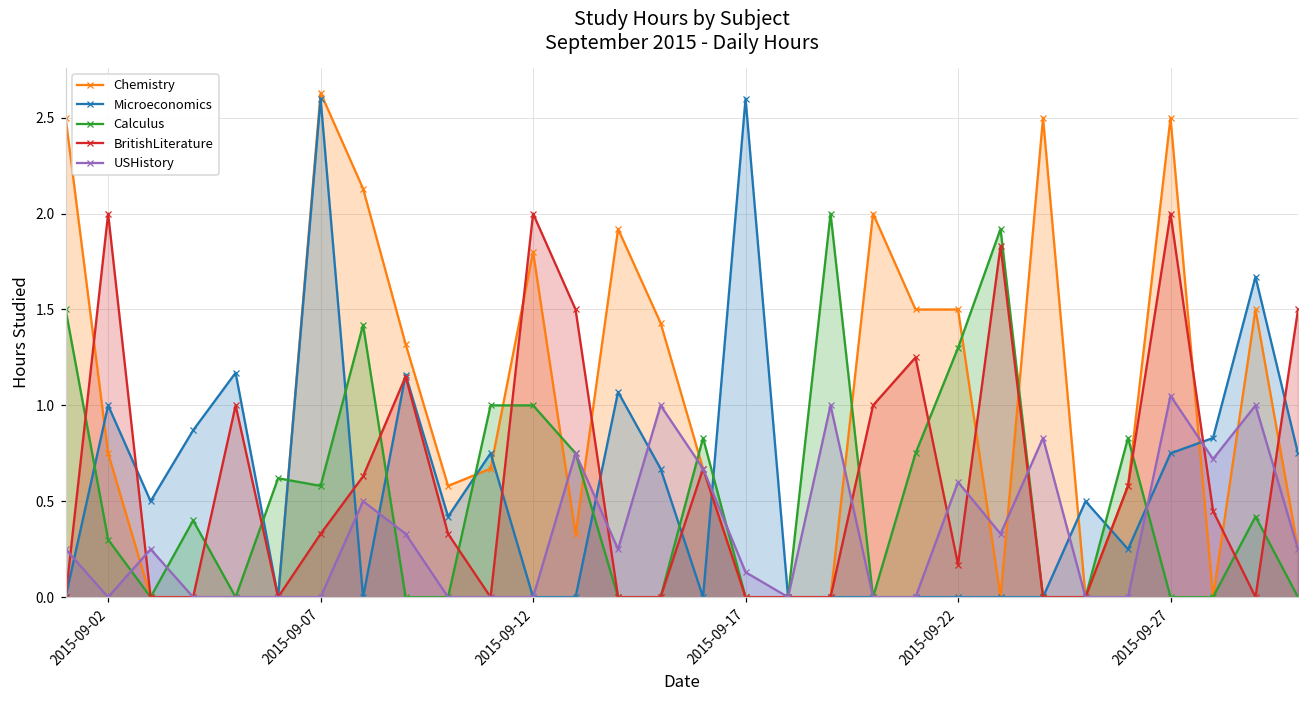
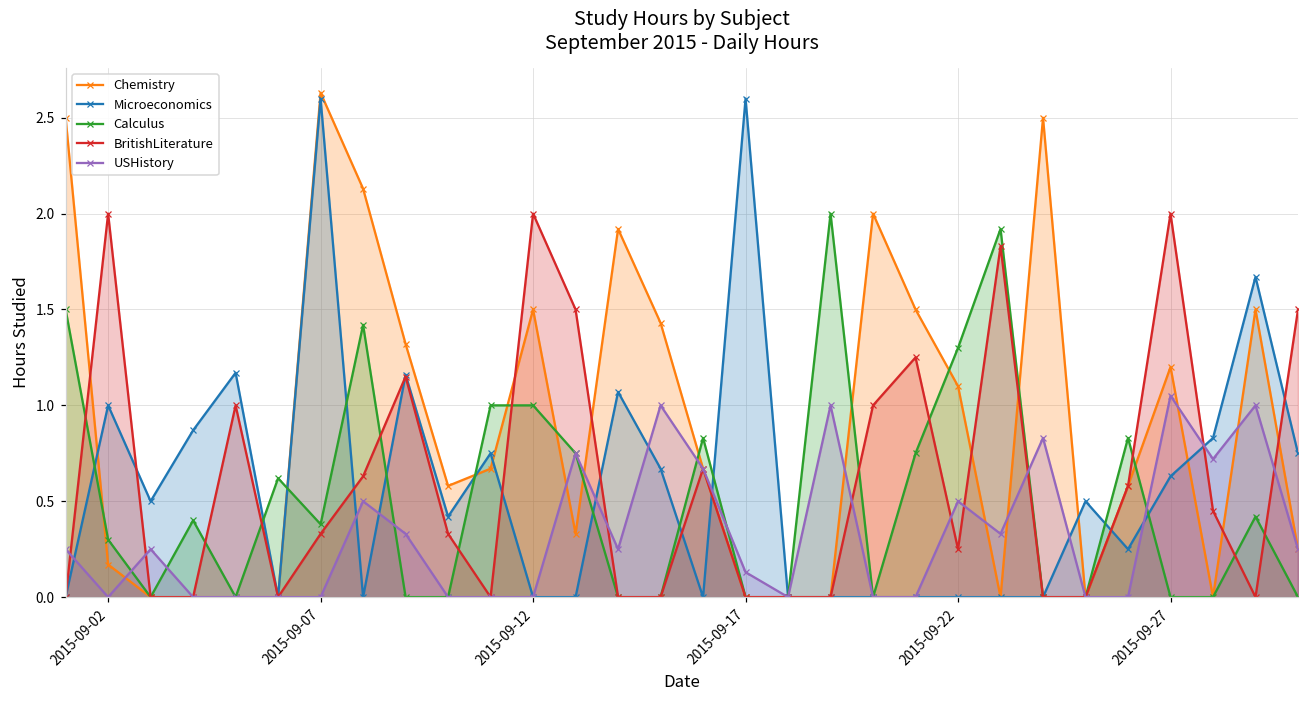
Chemistry, 2015-09-02: 0.75 -> 0.17
Calculus, 2015-09-07: 0.58 -> 0.38
Chemistry, 2015-09-12: 1.8 -> 1.5
Chemistry, 2015-09-22: 1.5 -> 1.1
BritishLiterature, 2015-09-22: 0.17 -> 0.25
USHistory, 2015-09-22: 0.6 -> 0.5
Chemistry, 2015-09-27: 2.5 -> 1.2
Microeconomics, 2015-09-27: 0.75 -> 0.63
